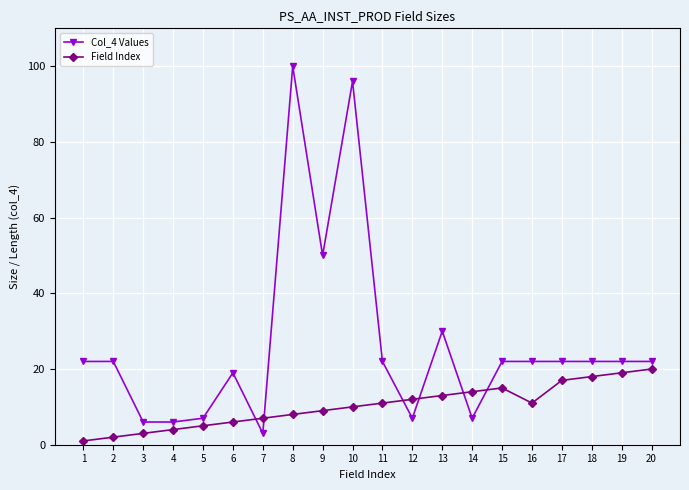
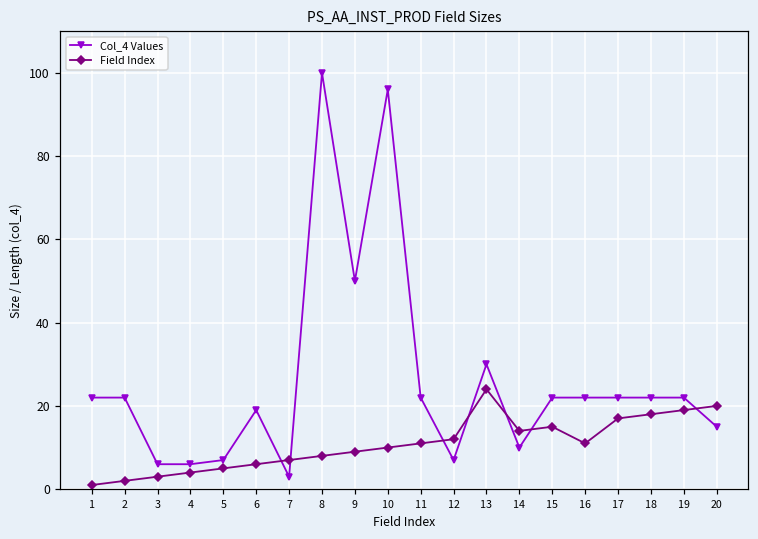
Field Index, 13: 13 -> 24
Col_4 Values, 14: 7 -> 10
Col_4 Values, 20: 22 -> 15
